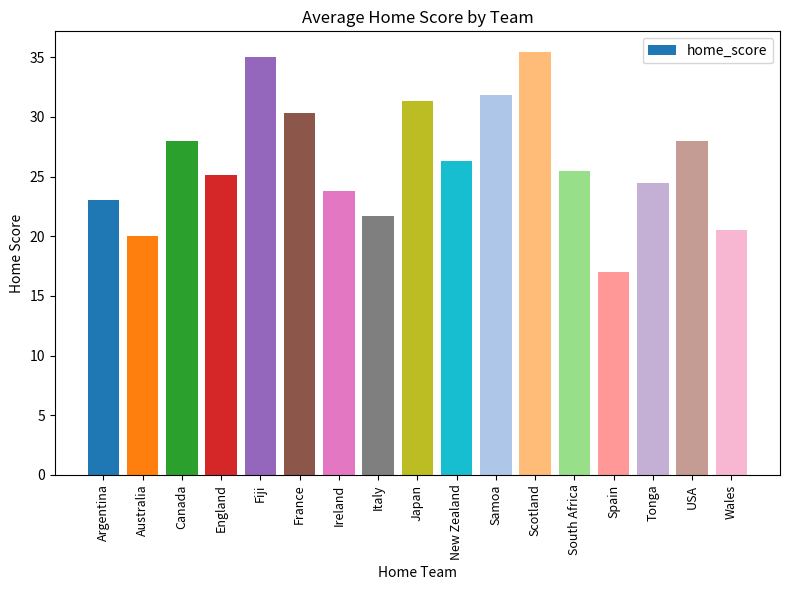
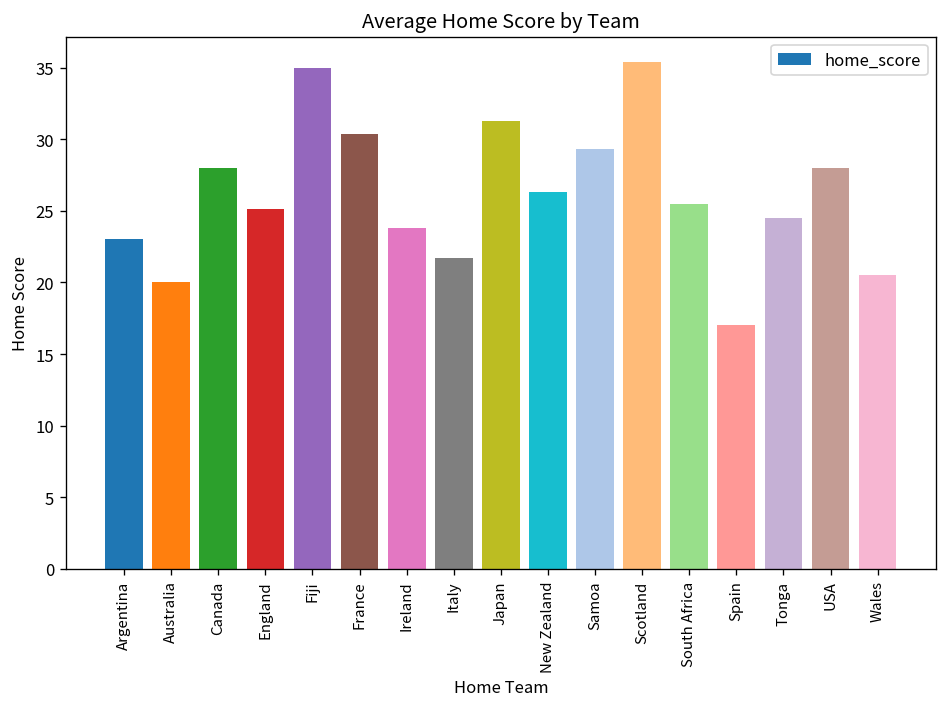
Samoa: 31.9 -> 29.3
